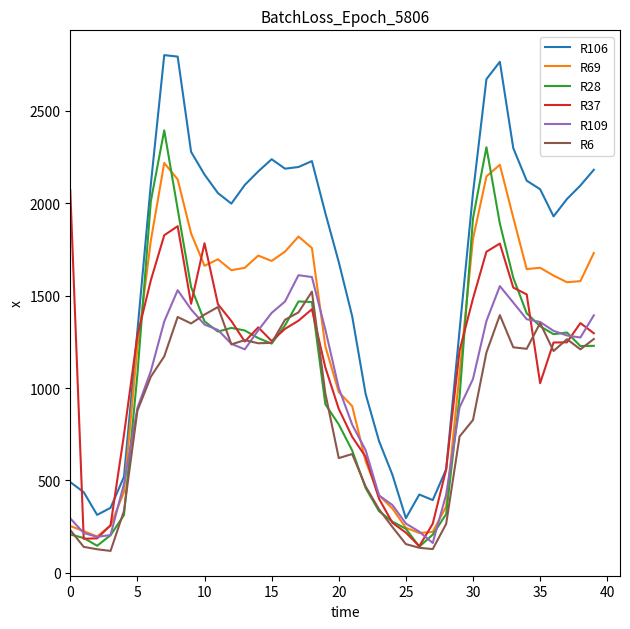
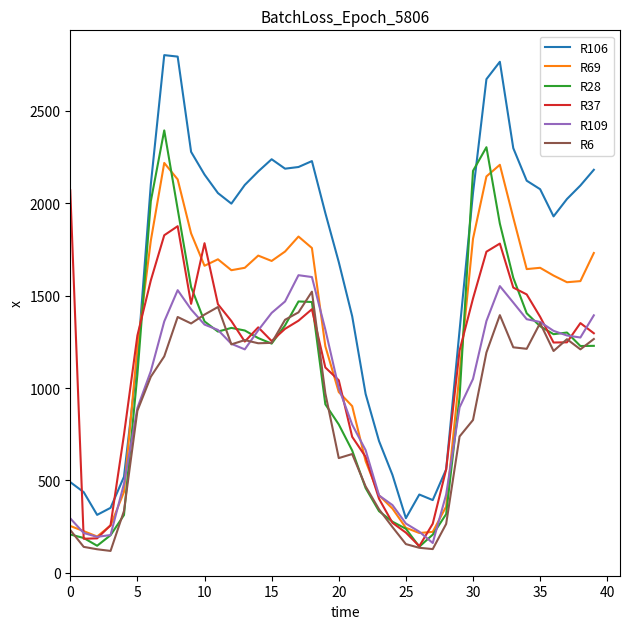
R106, 5: 1310 -> 1150
R37, 20: 890 -> 1040
R28, 30: 1920 -> 2170
R37, 35: 1030 -> 1390
